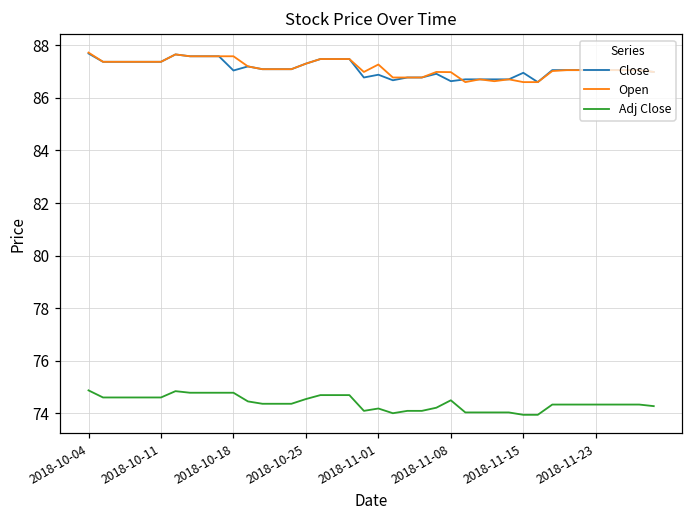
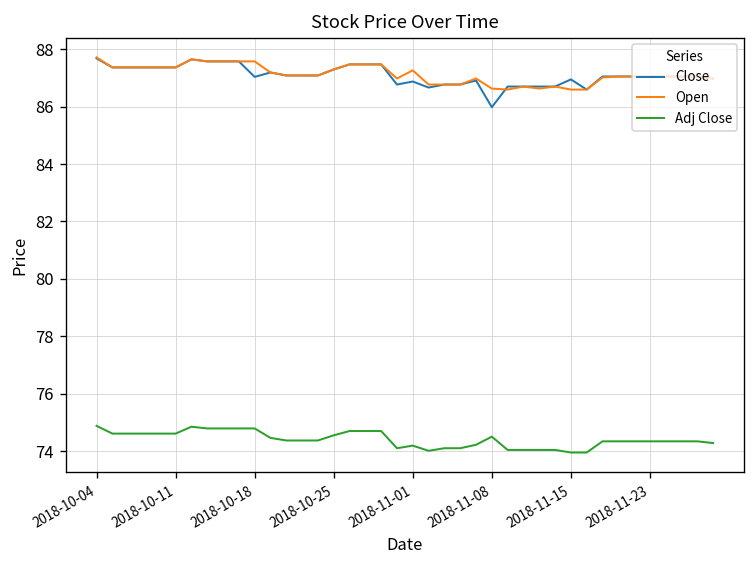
Close, 2018-11-08: 86.6 -> 86.0
Open, 2018-11-08: 87.0 -> 86.6
